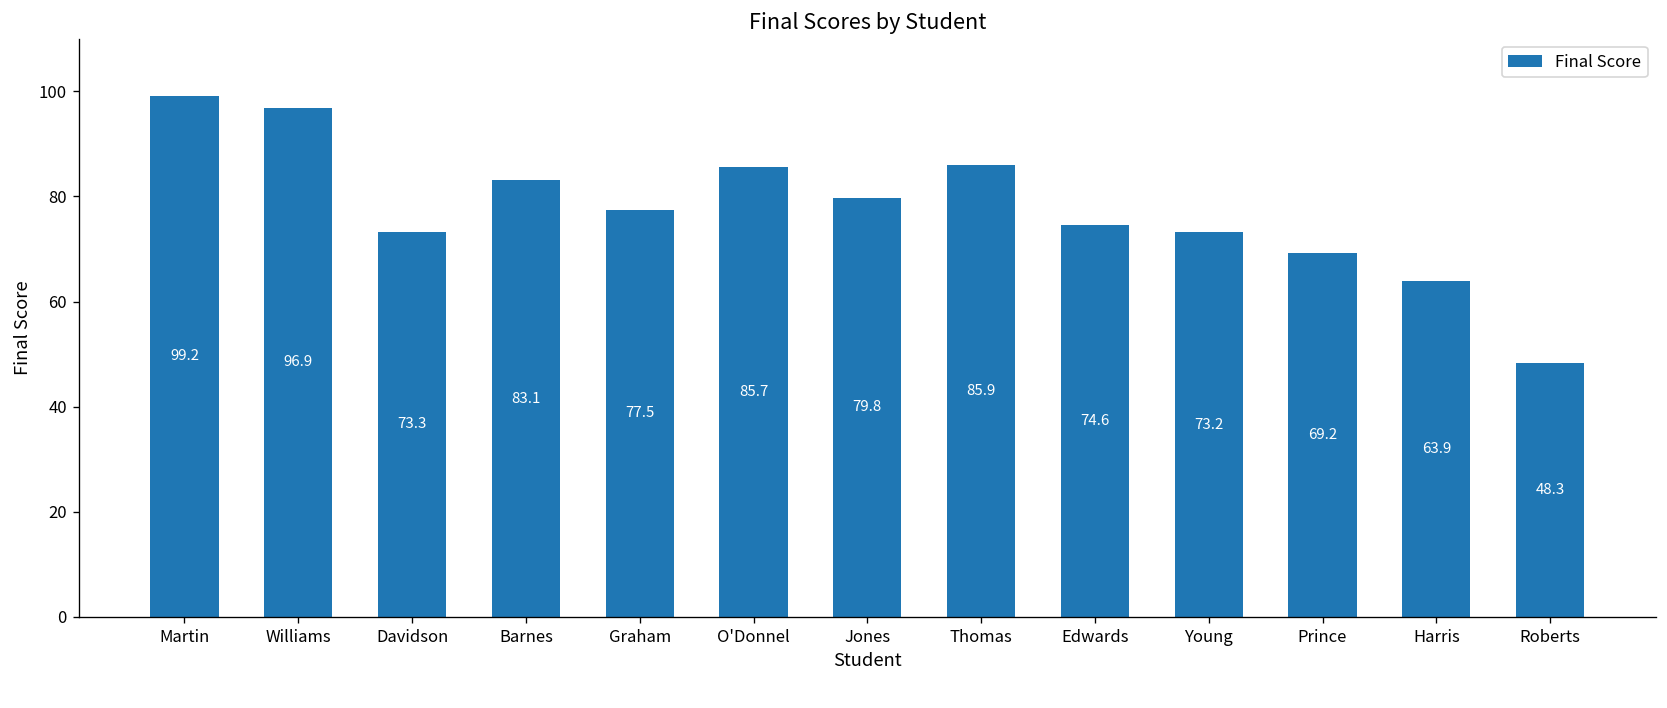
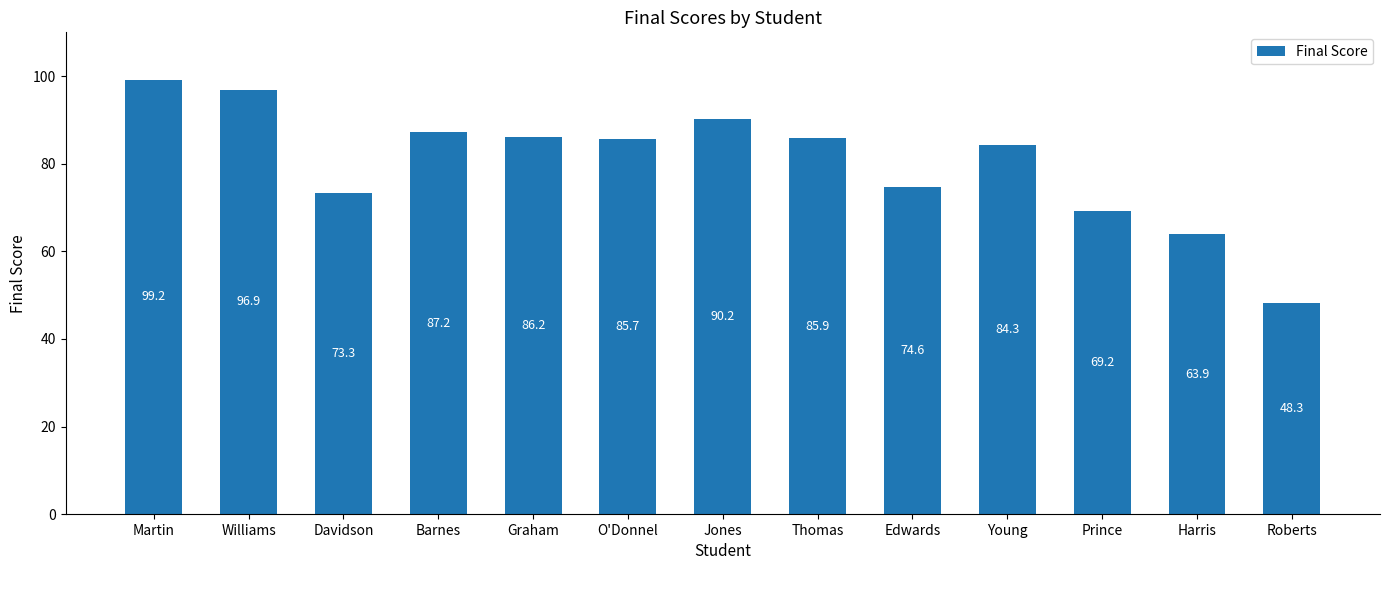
Barnes: 83.1 -> 87.2
Graham: 77.5 -> 86.2
Jones: 79.8 -> 90.2
Young: 73.2 -> 84.3
